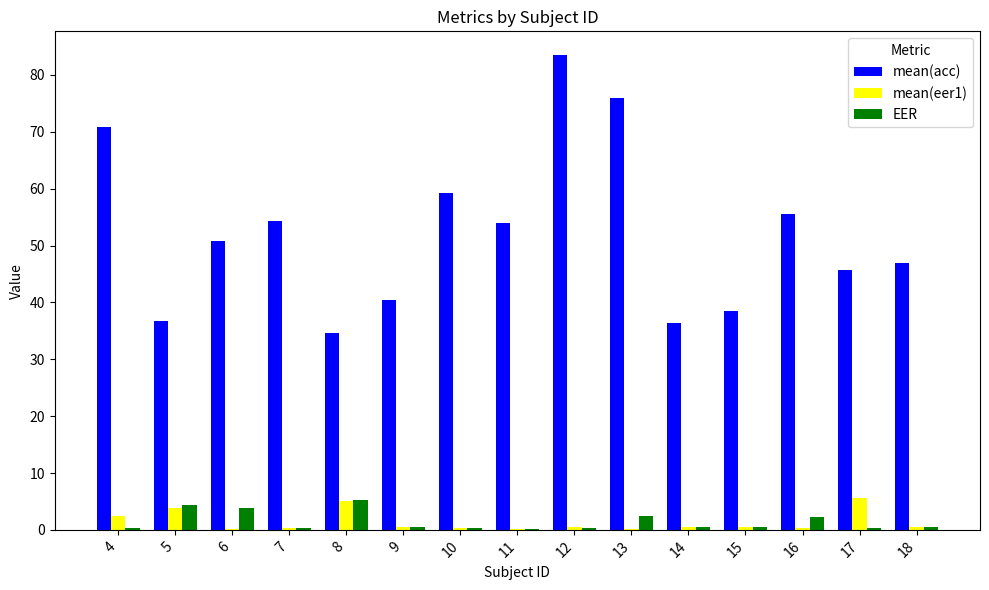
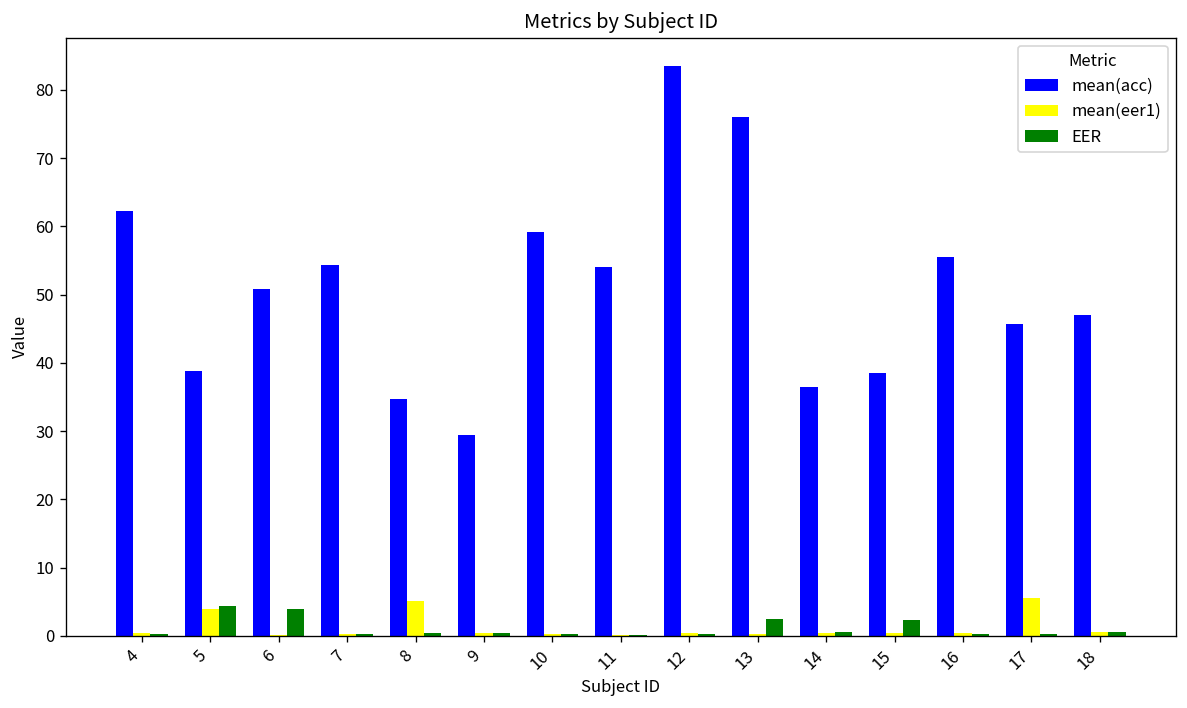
mean(acc), 4: 71 -> 62
mean(eer1), 4: 2 -> 0
mean(acc), 5: 37 -> 39
EER, 8: 5 -> 0
mean(acc), 9: 41 -> 30
EER, 15: 1 -> 2
EER, 16: 2 -> 0
